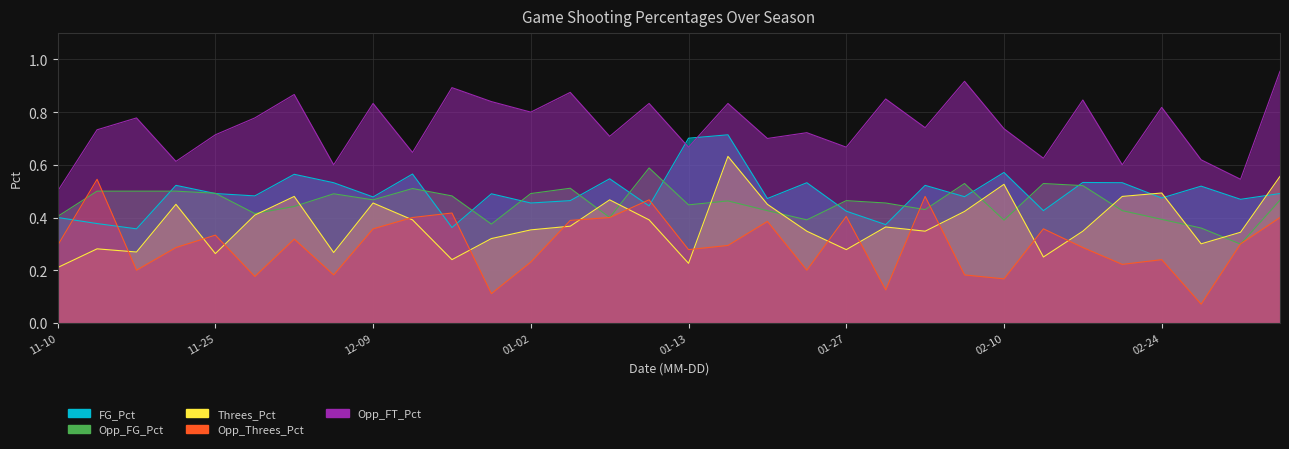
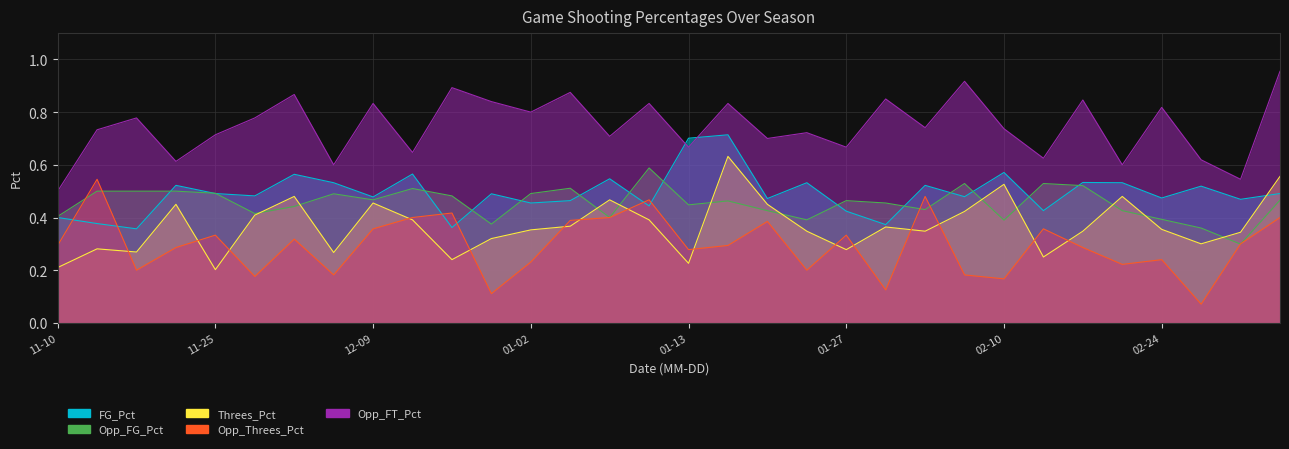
Threes_Pct, 11-25: 0.26 -> 0.20
Opp_Threes_Pct, 01-27: 0.40 -> 0.33
Threes_Pct, 02-24: 0.49 -> 0.36
